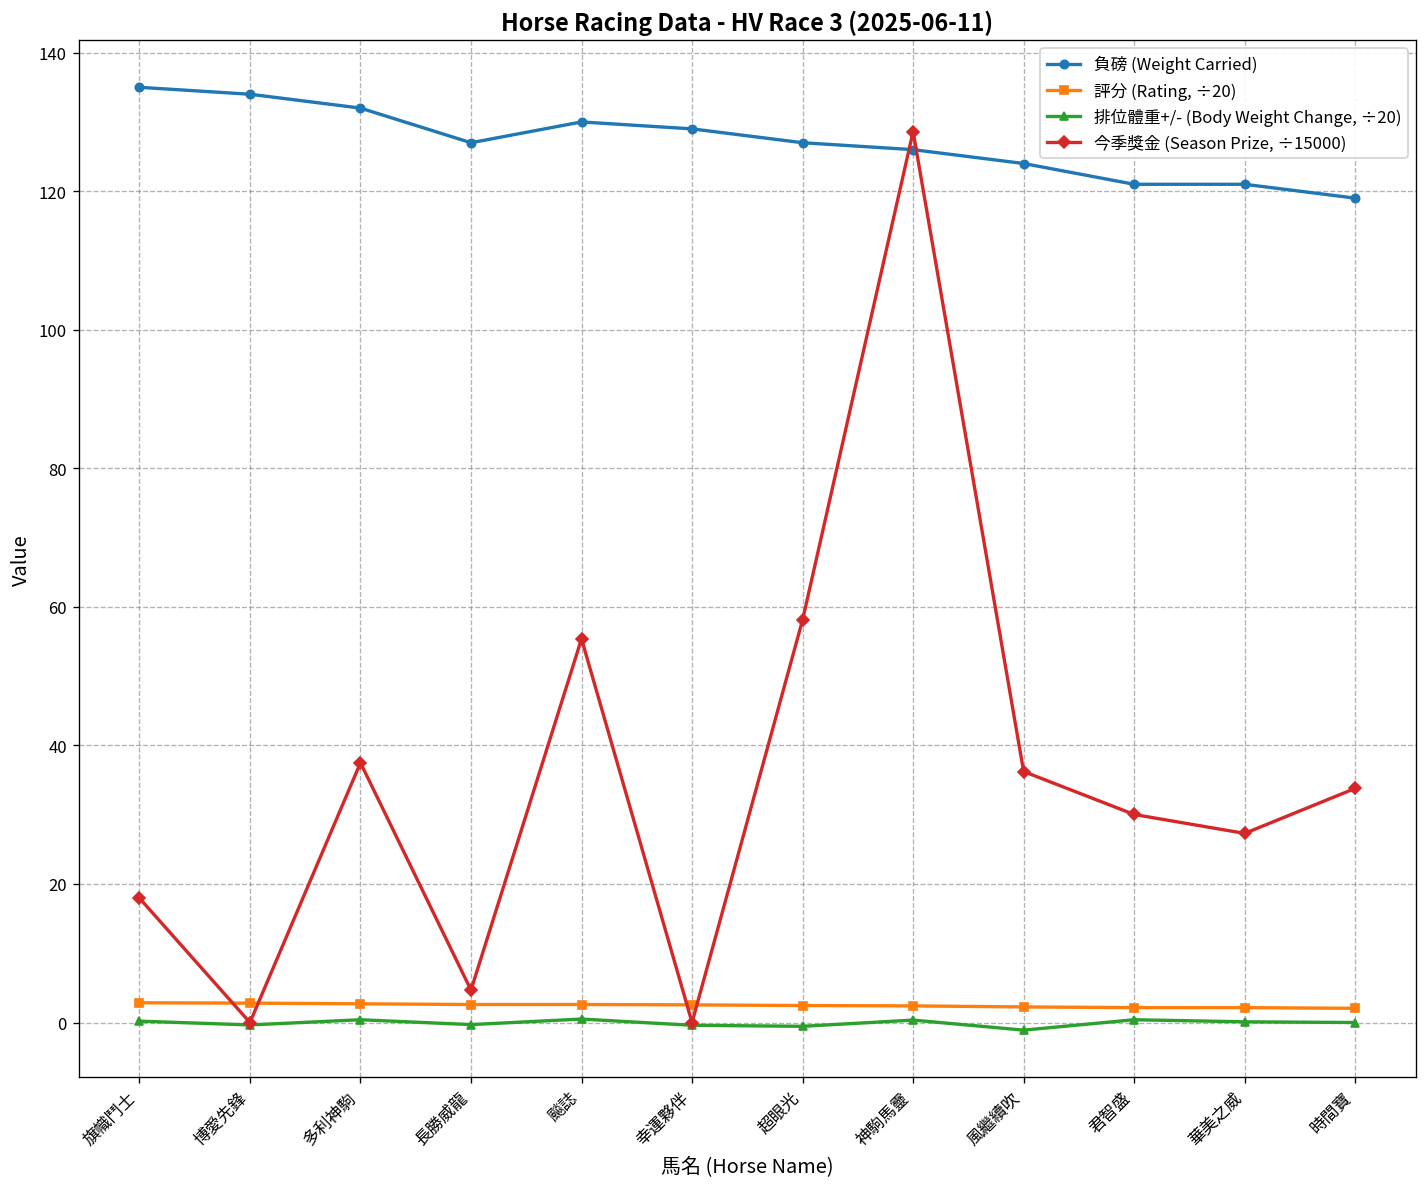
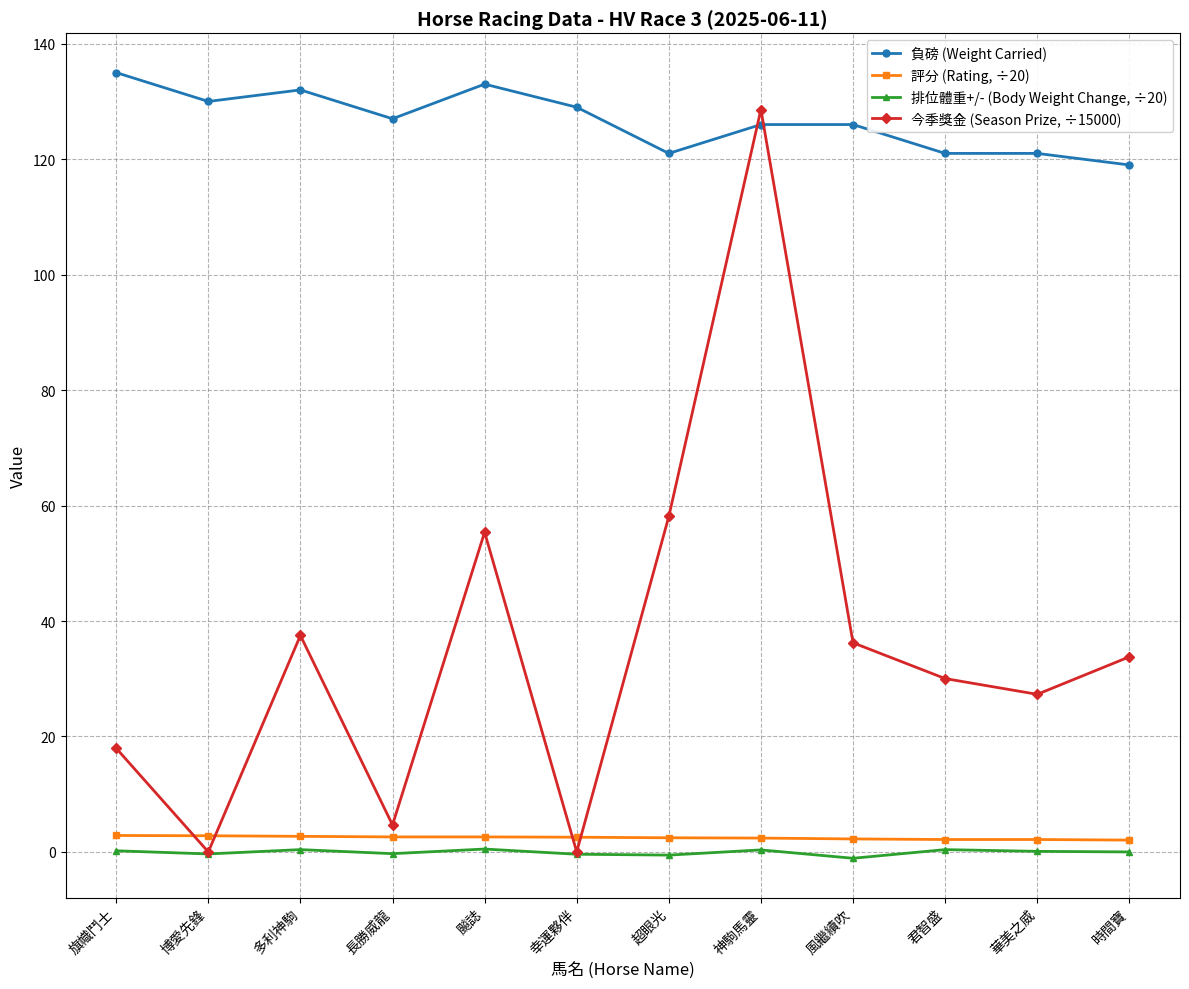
負磅 (Weight Carried), 博愛先鋒: 134 -> 130
負磅 (Weight Carried), 飈誌: 130 -> 133
負磅 (Weight Carried), 超眼光: 127 -> 121
負磅 (Weight Carried), 風繼續吹: 124 -> 126
